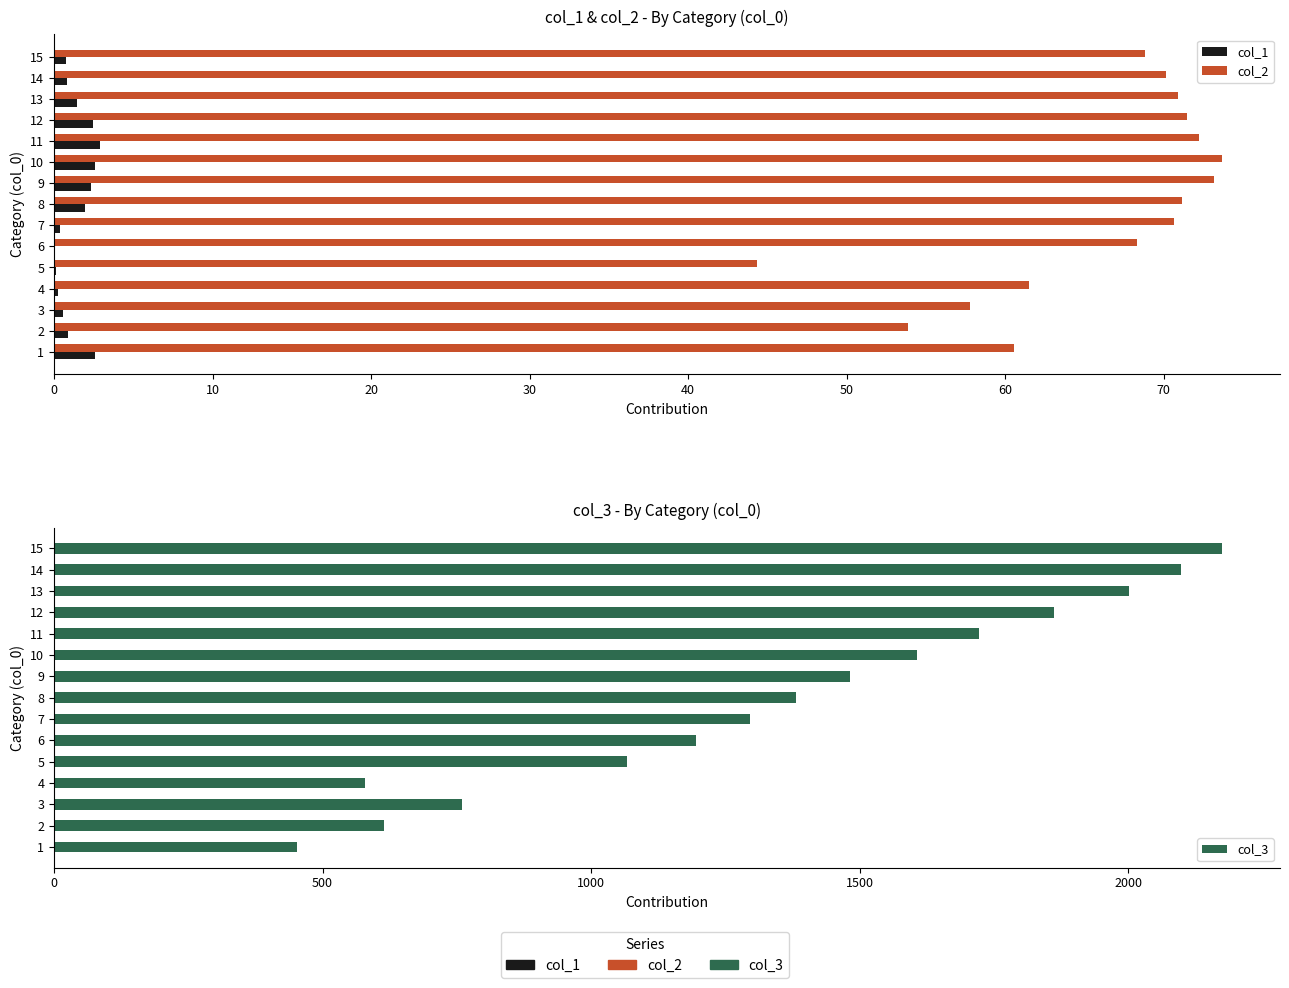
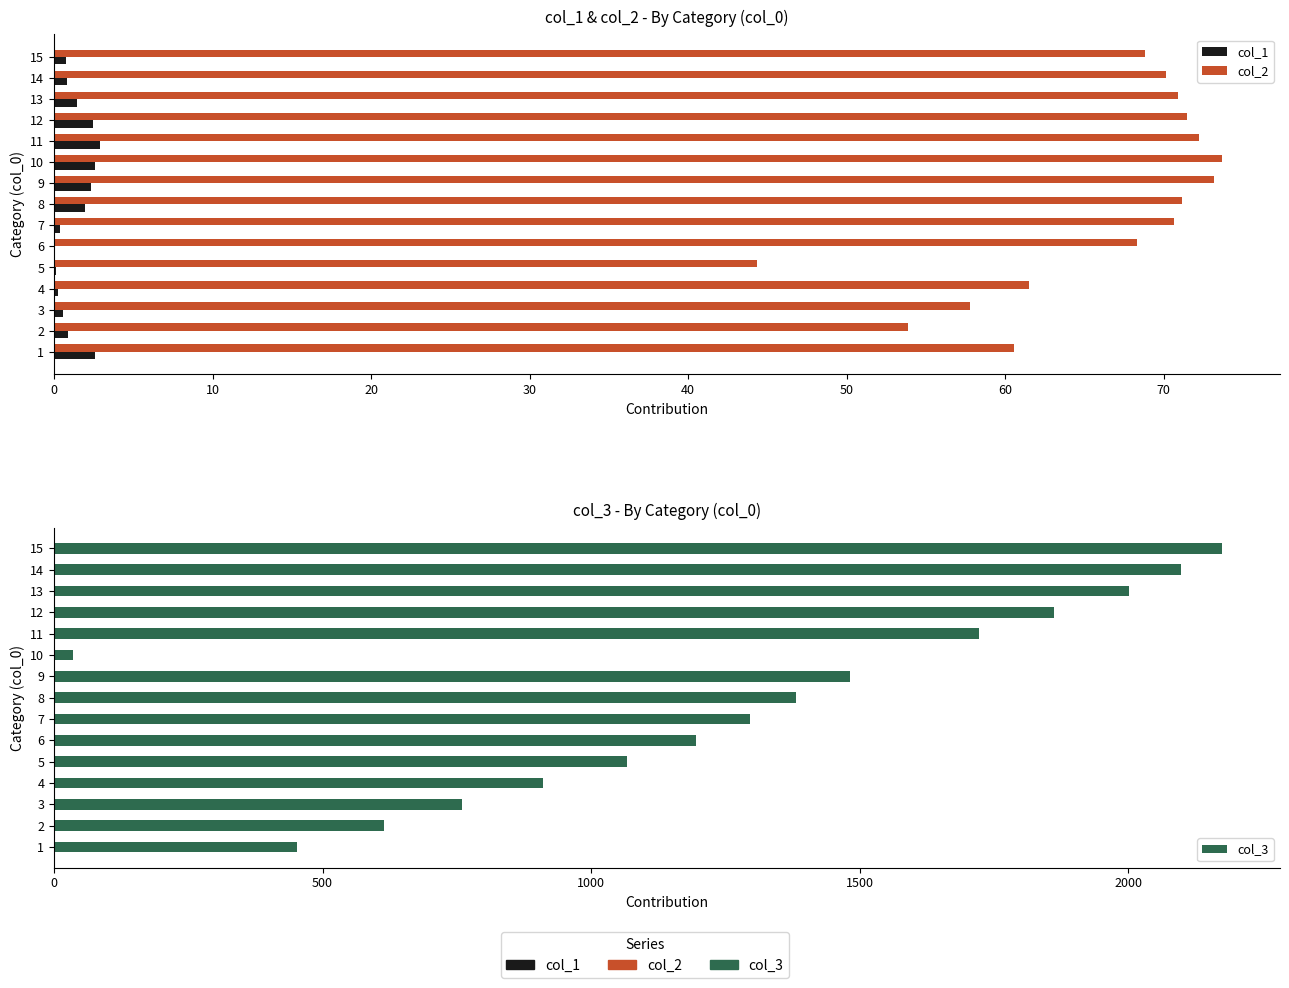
col_3 - By Category (col_0), 10: 1610 -> 40
col_3 - By Category (col_0), 4: 580 -> 910
